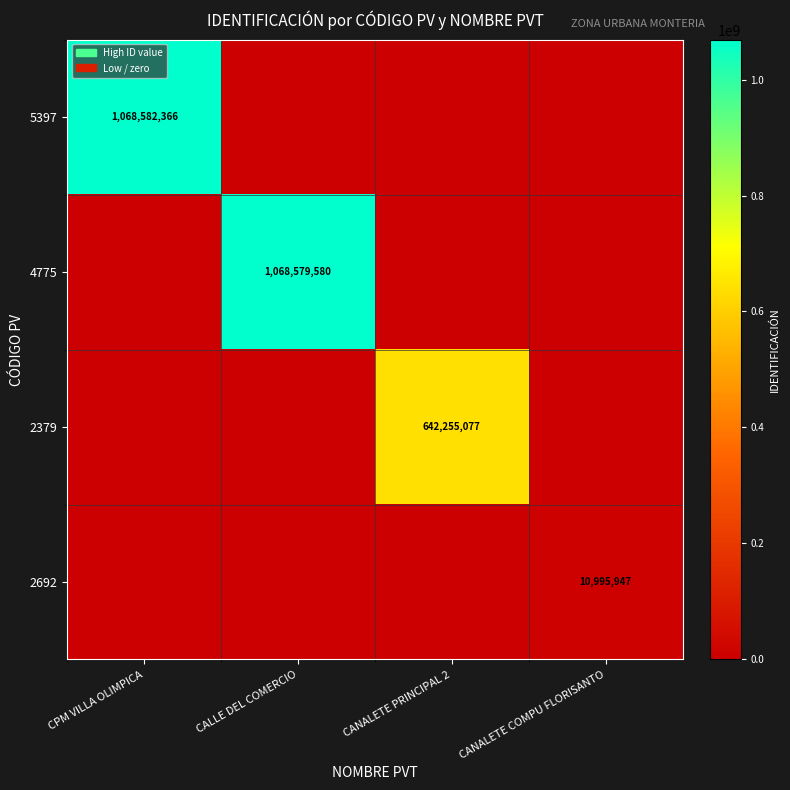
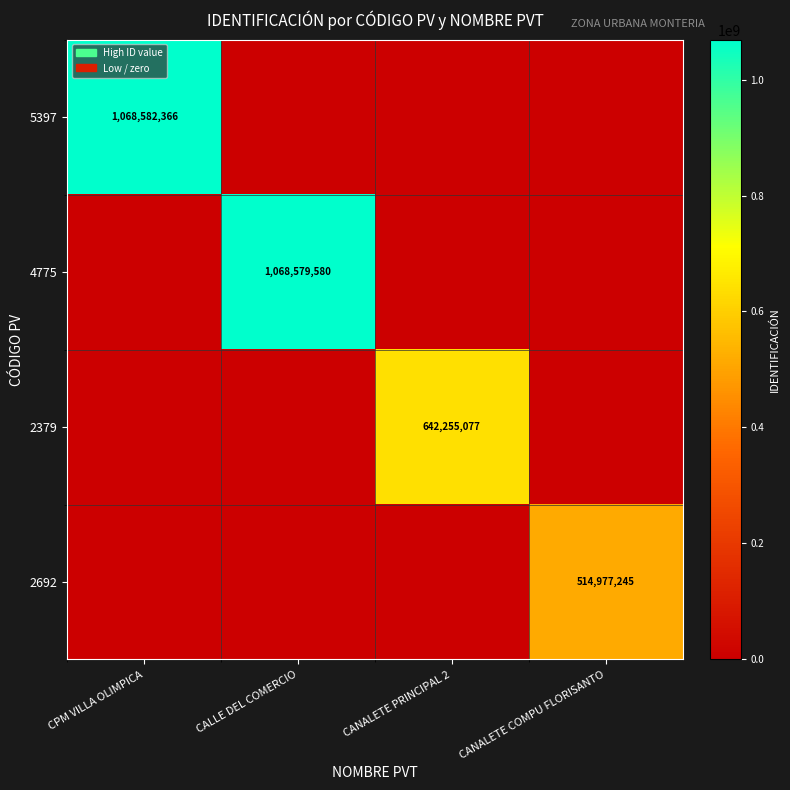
2692, CANALETE COMPU FLORISANTO: 10,995,947 -> 514,977,245
